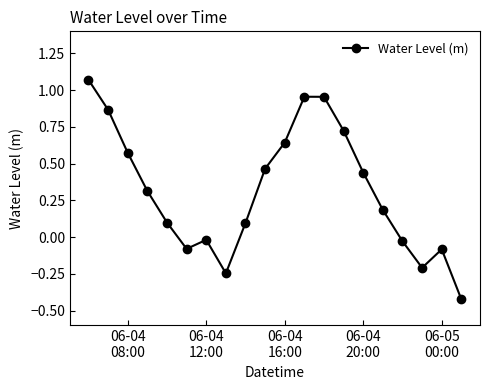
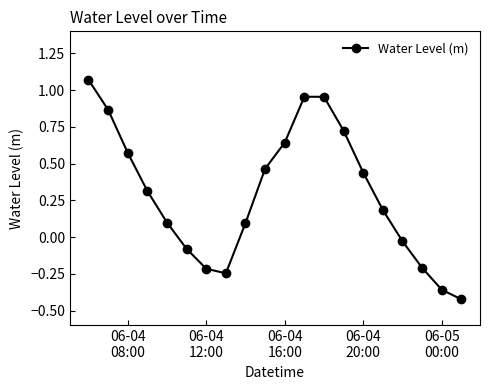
06-04 12:00: -0.02 -> -0.21
06-05 00:00: -0.08 -> -0.36
